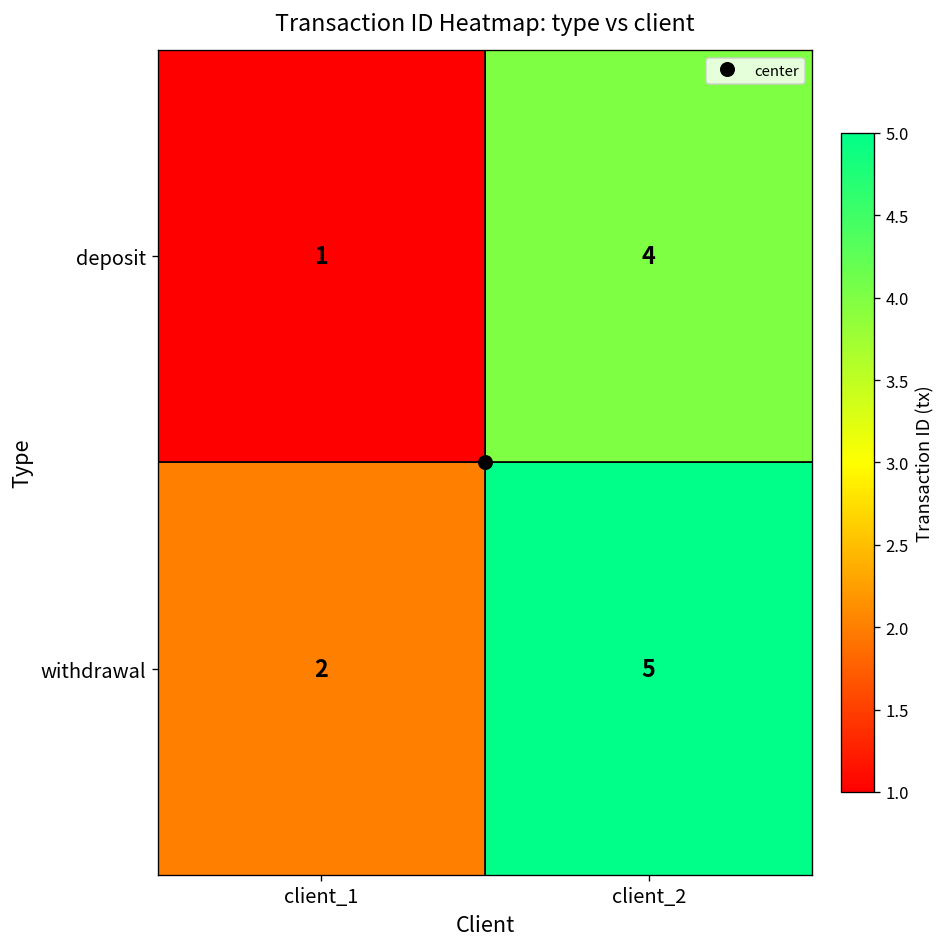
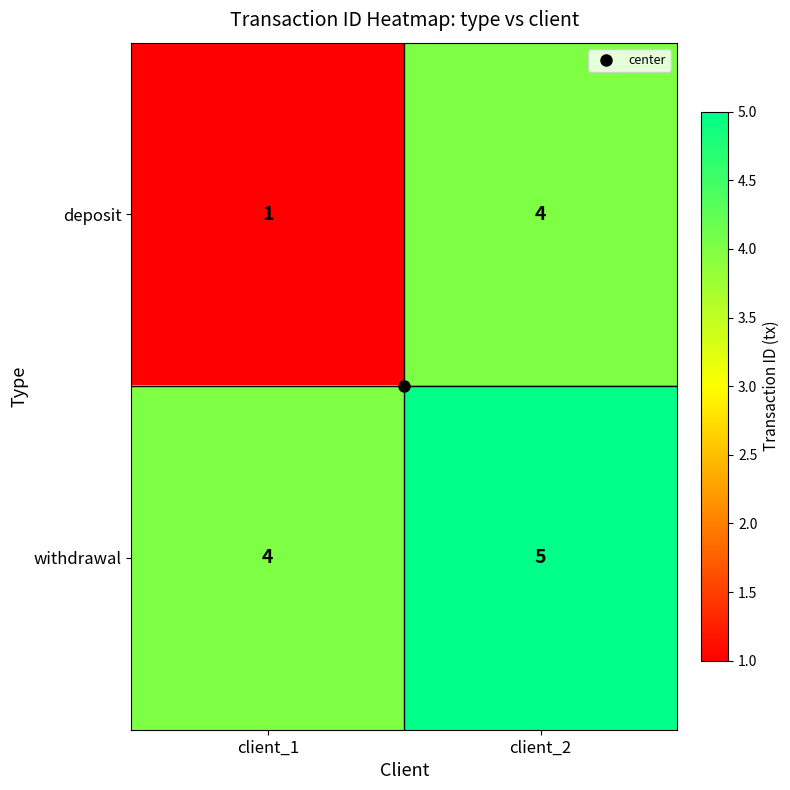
withdrawal, client_1: 2 -> 4
